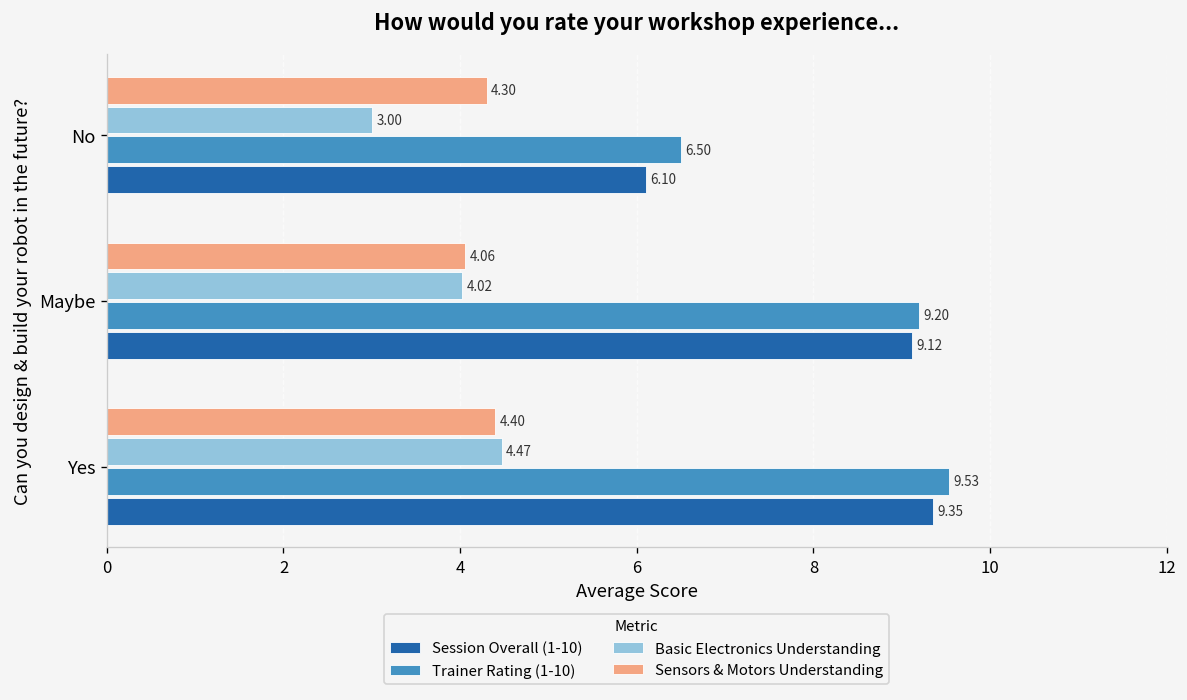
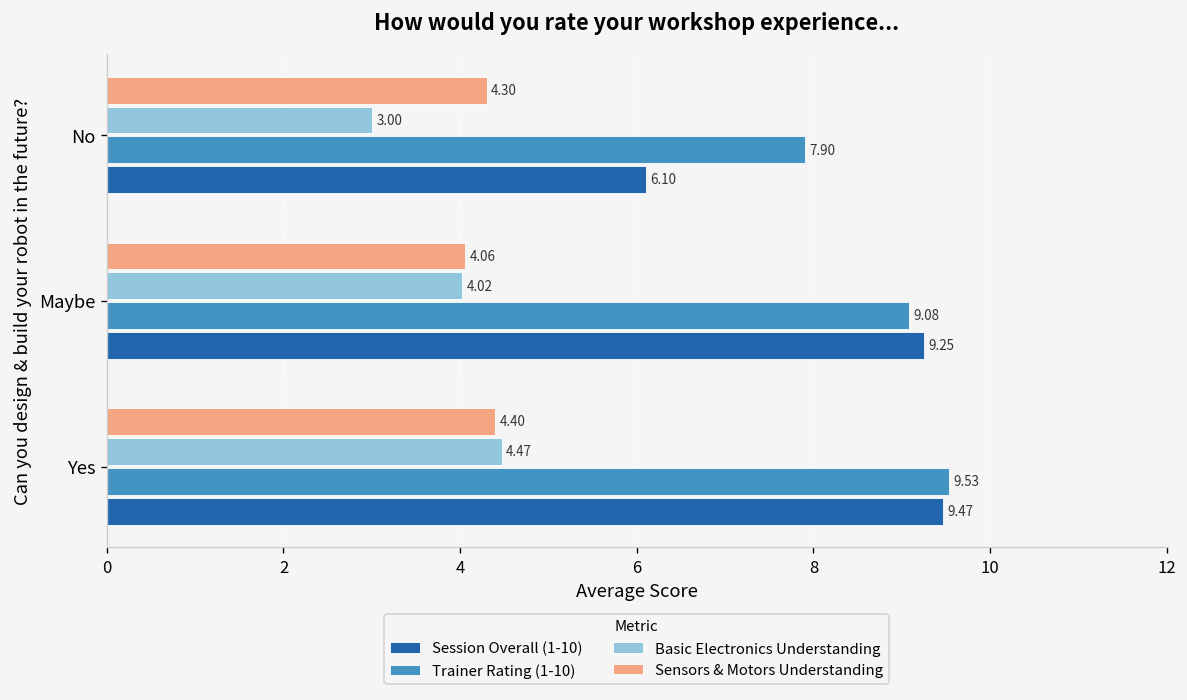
Trainer Rating (1-10), No: 6.50 -> 7.90
Trainer Rating (1-10), Maybe: 9.20 -> 9.08
Session Overall (1-10), Maybe: 9.12 -> 9.25
Session Overall (1-10), Yes: 9.35 -> 9.47
